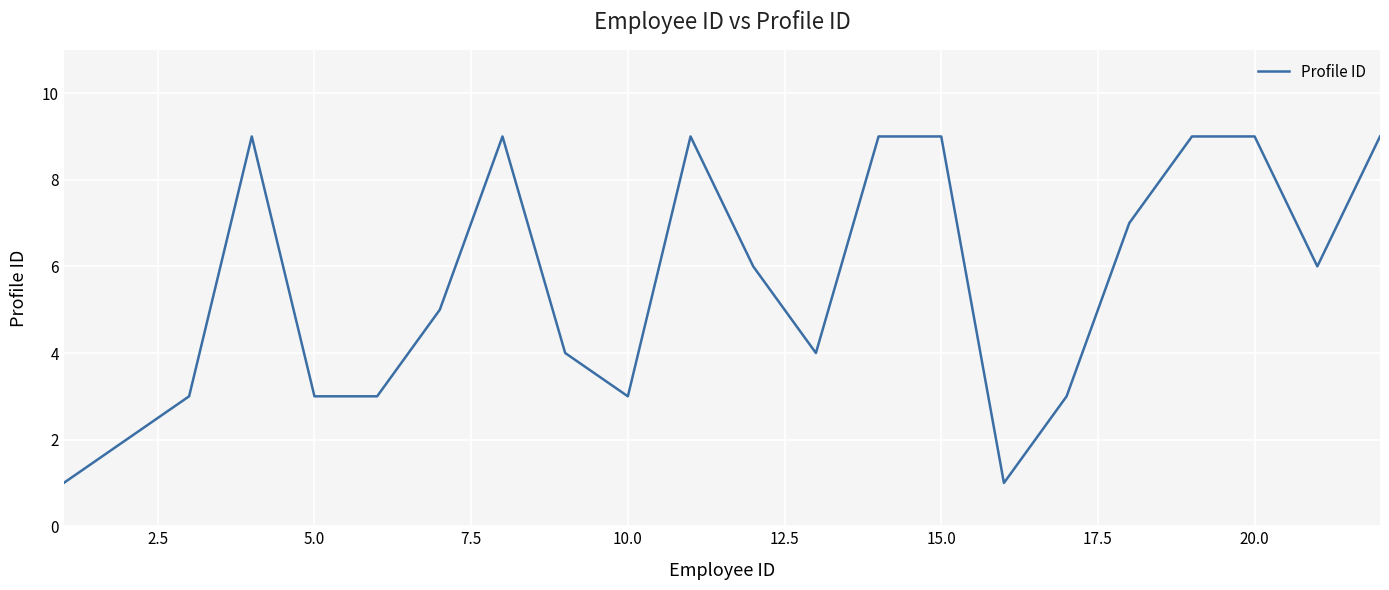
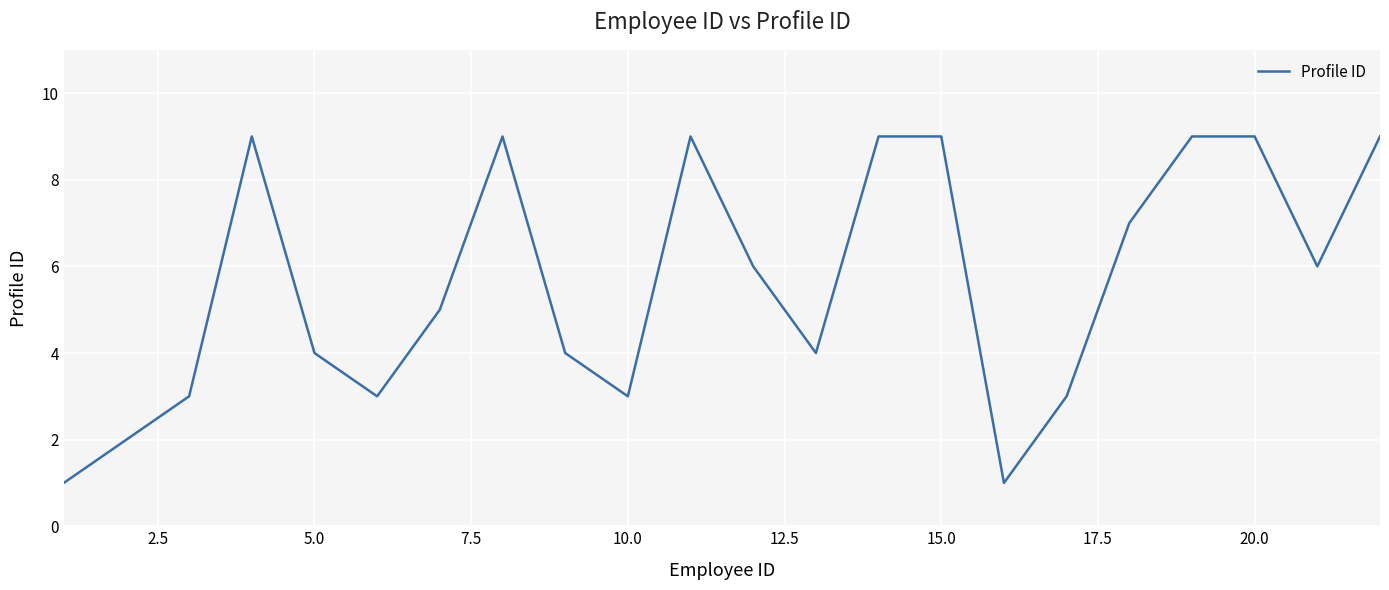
5.0: 3 -> 4
